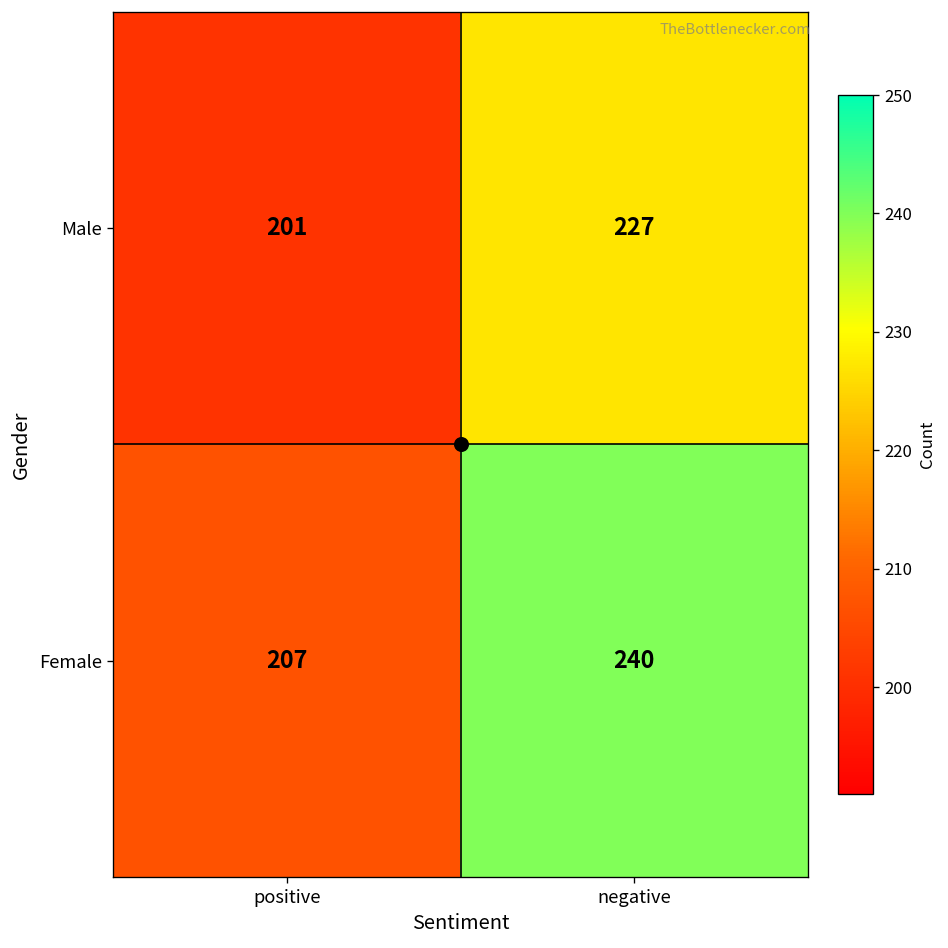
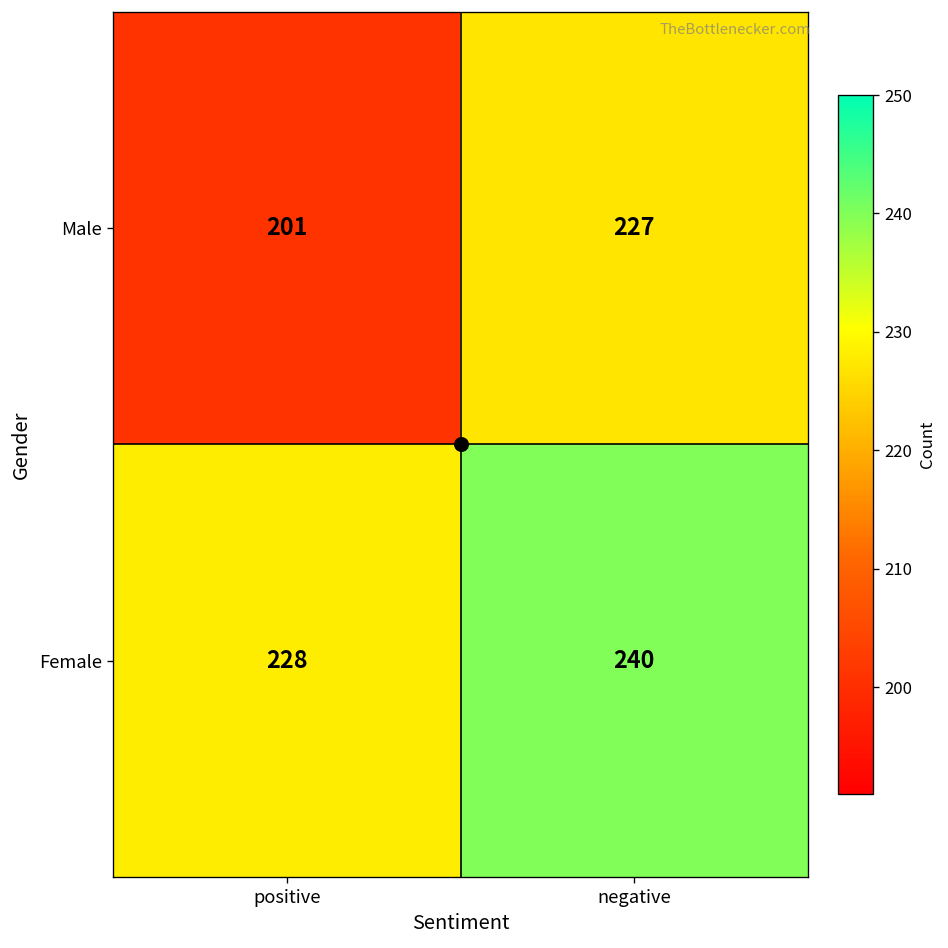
Female, positive: 207 -> 228
